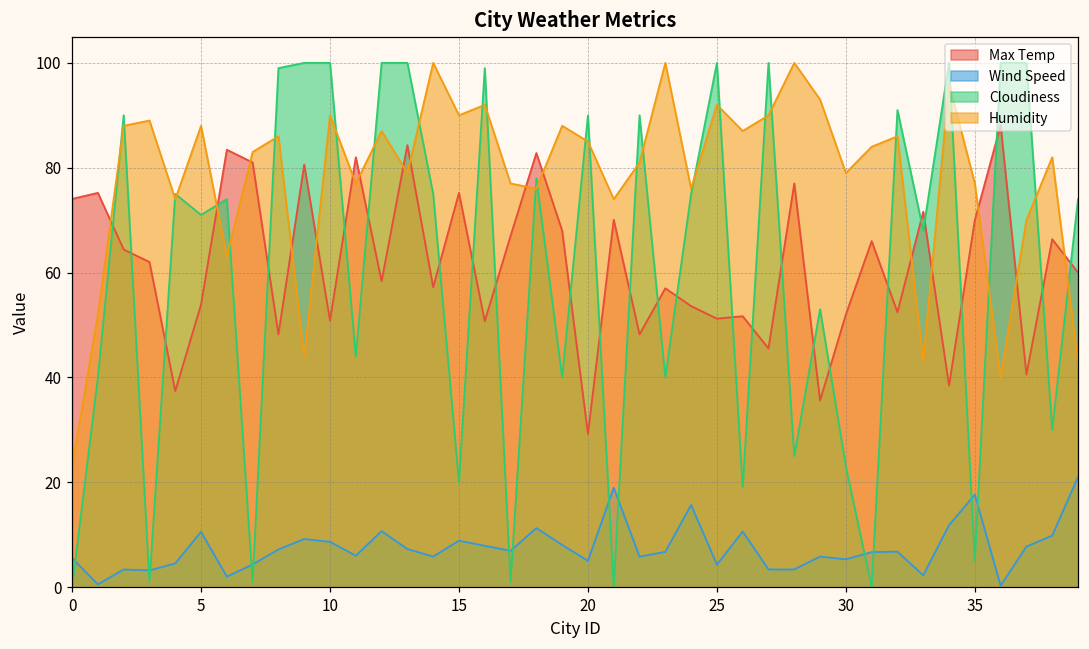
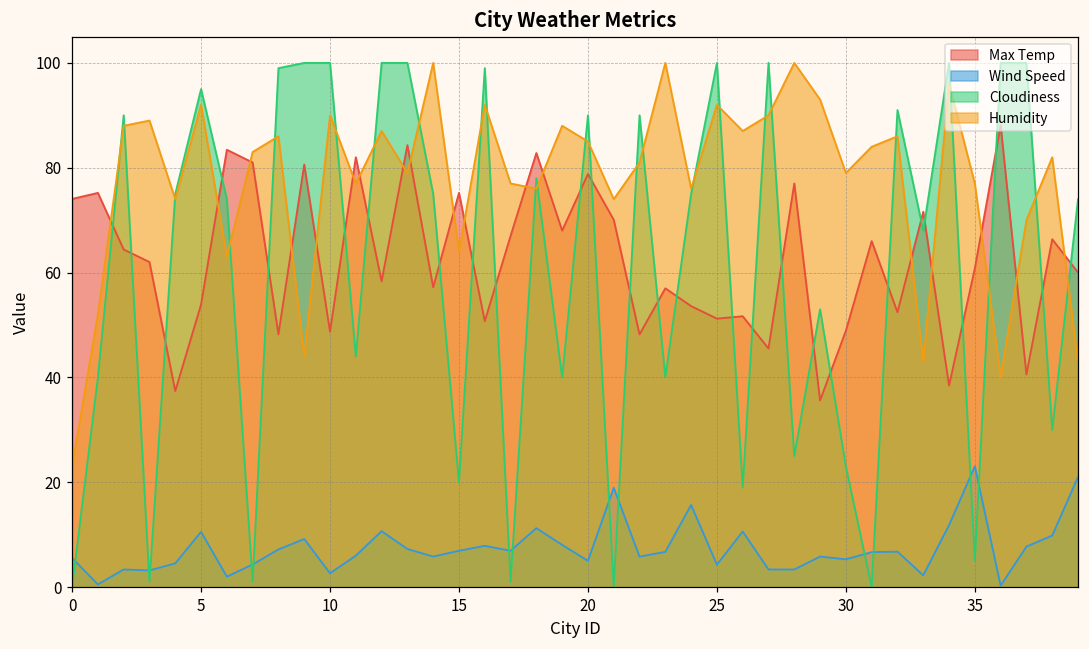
Cloudiness, 5: 71 -> 95
Humidity, 5: 88 -> 92
Max Temp, 10: 51 -> 49
Wind Speed, 10: 9 -> 3
Wind Speed, 15: 9 -> 7
Humidity, 15: 90 -> 64
Max Temp, 20: 29 -> 79
Max Temp, 30: 52 -> 49
Max Temp, 35: 70 -> 61
Wind Speed, 35: 18 -> 23
